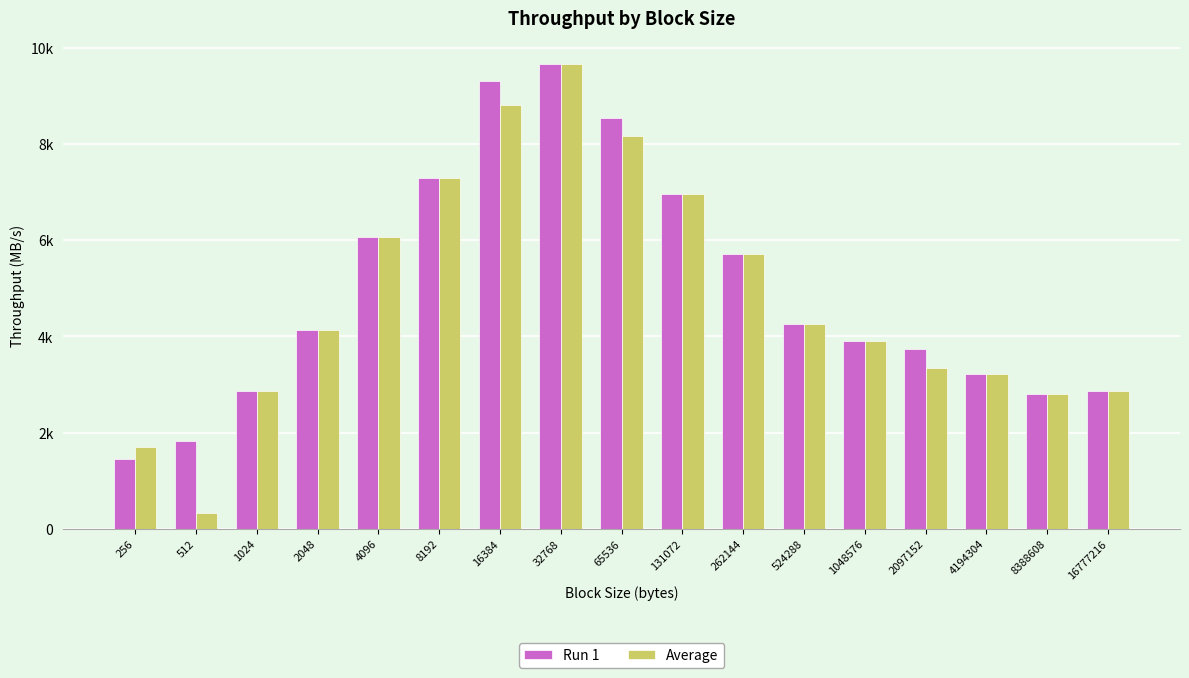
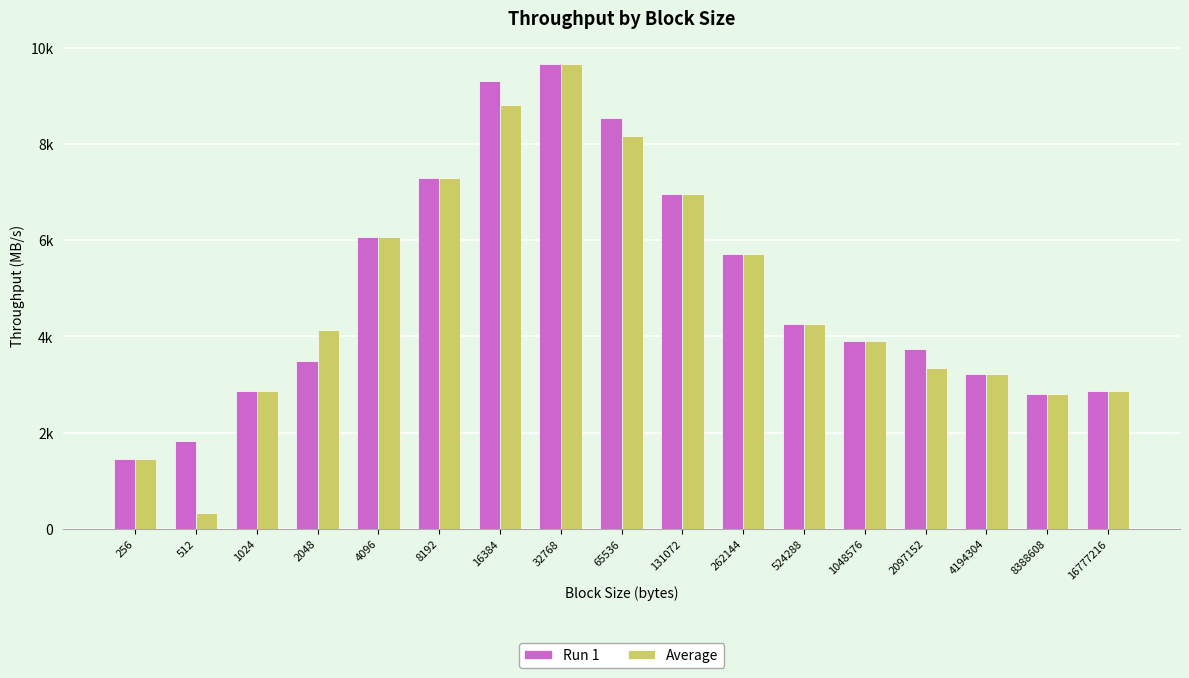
Average, 256: 1700 -> 1400
Run 1, 2048: 4100 -> 3500
